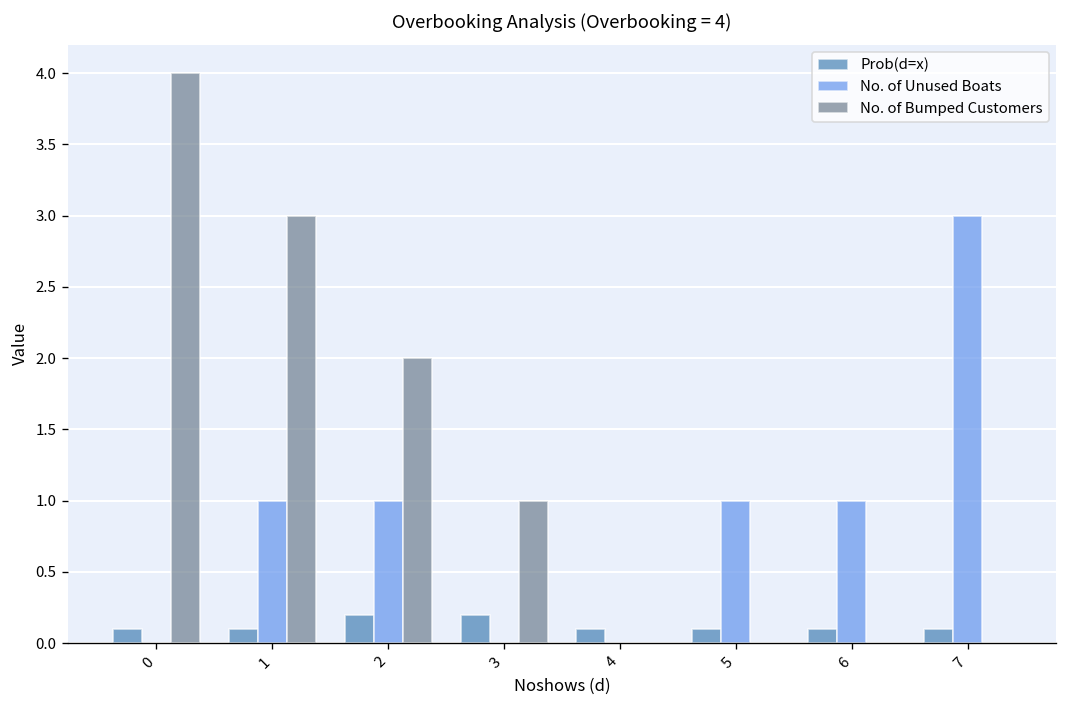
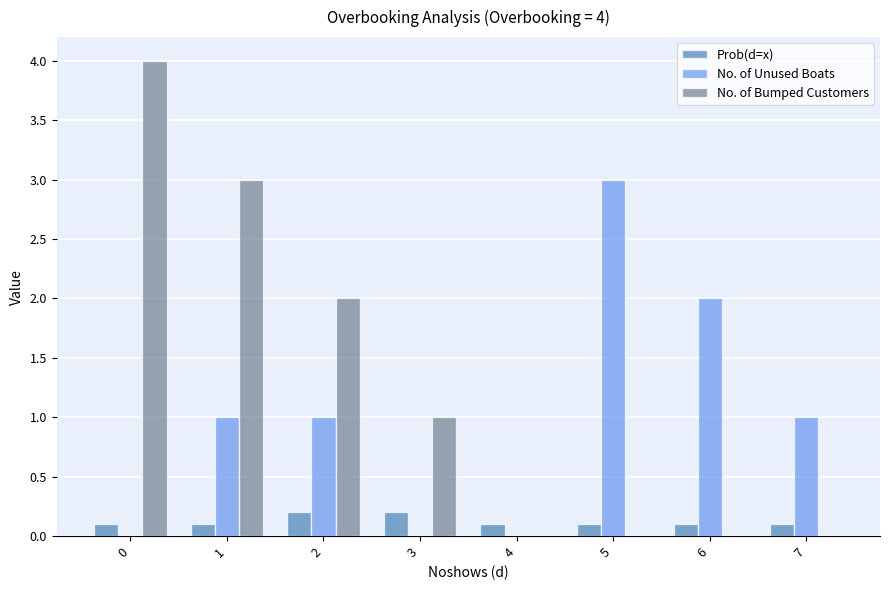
No. of Unused Boats, 5: 1 -> 3
No. of Unused Boats, 6: 1 -> 2
No. of Unused Boats, 7: 3 -> 1
